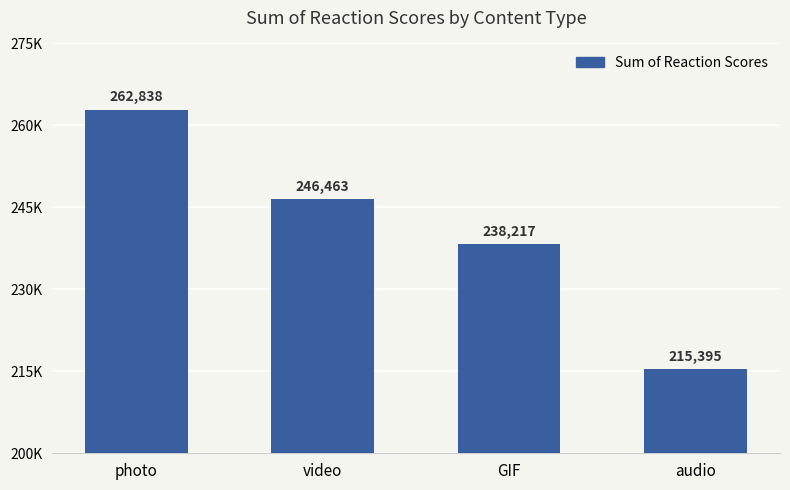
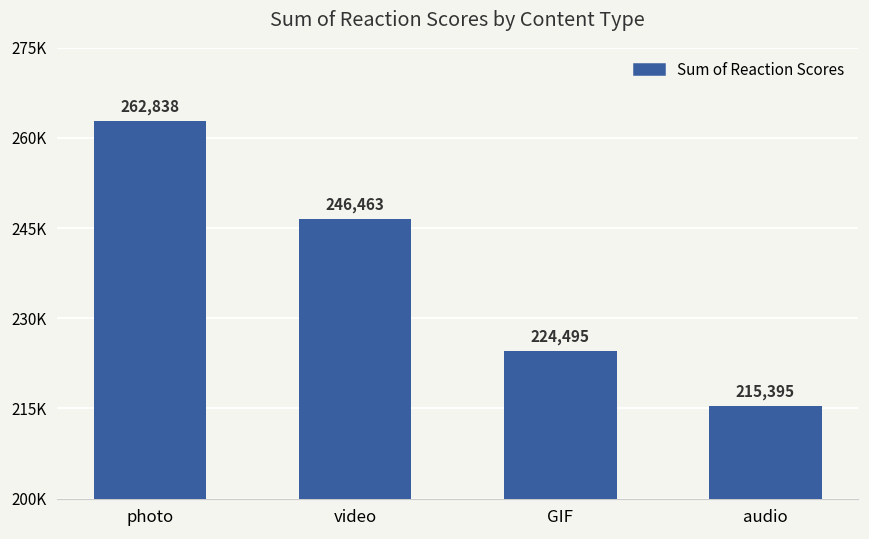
GIF: 238,217 -> 224,495
